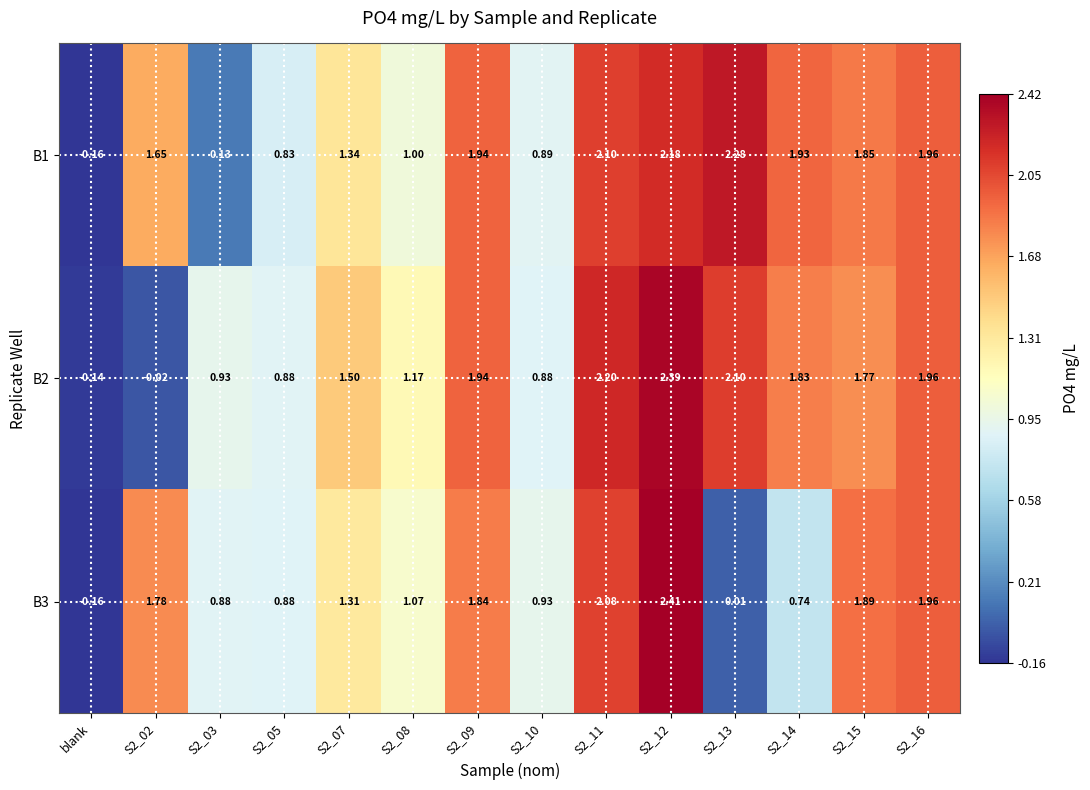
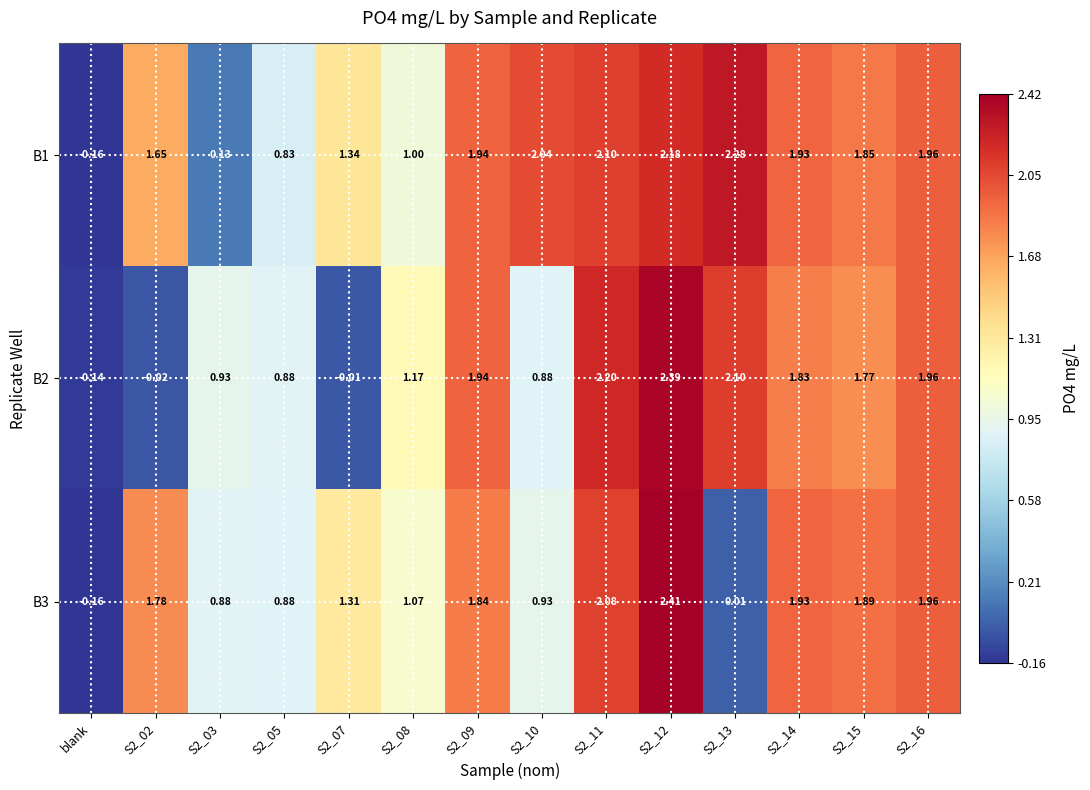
B1, S2_10: 0.89 -> 2.04
B2, S2_07: 1.50 -> -0.01
B3, S2_14: 0.74 -> 1.93
